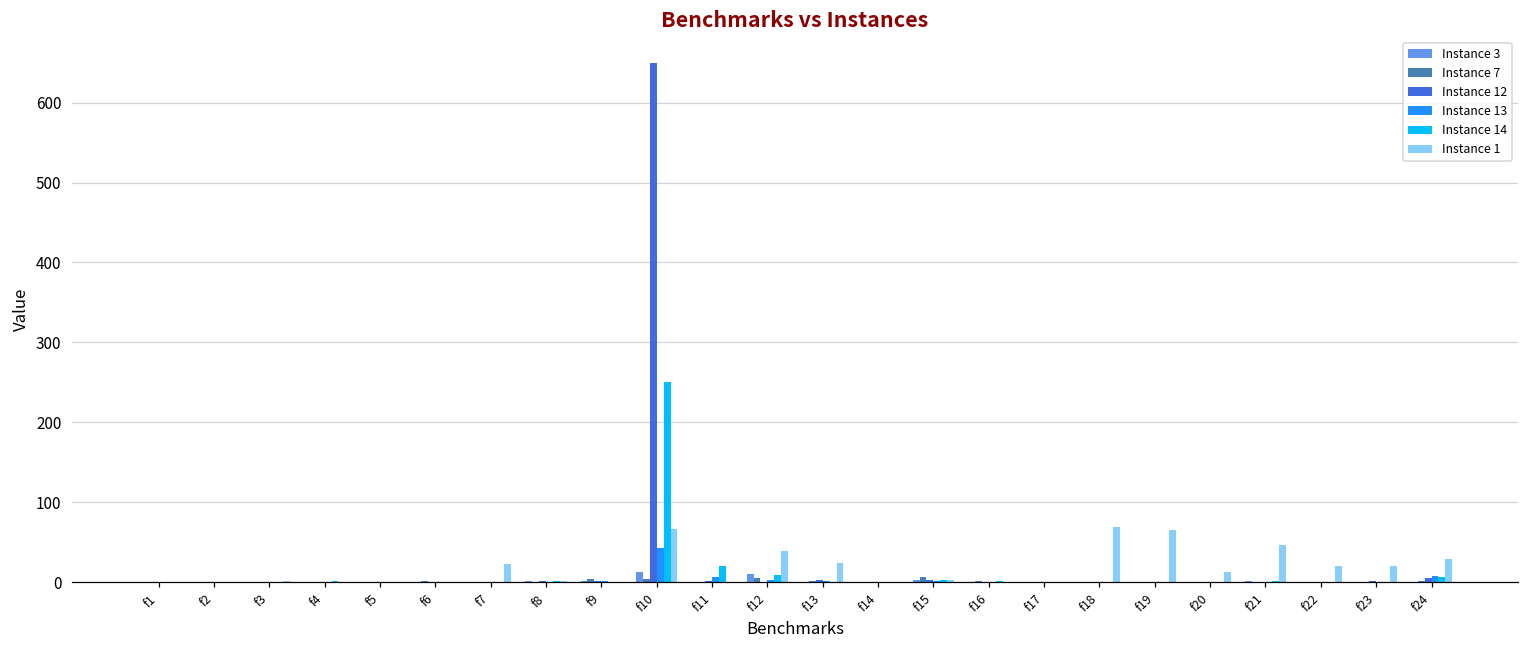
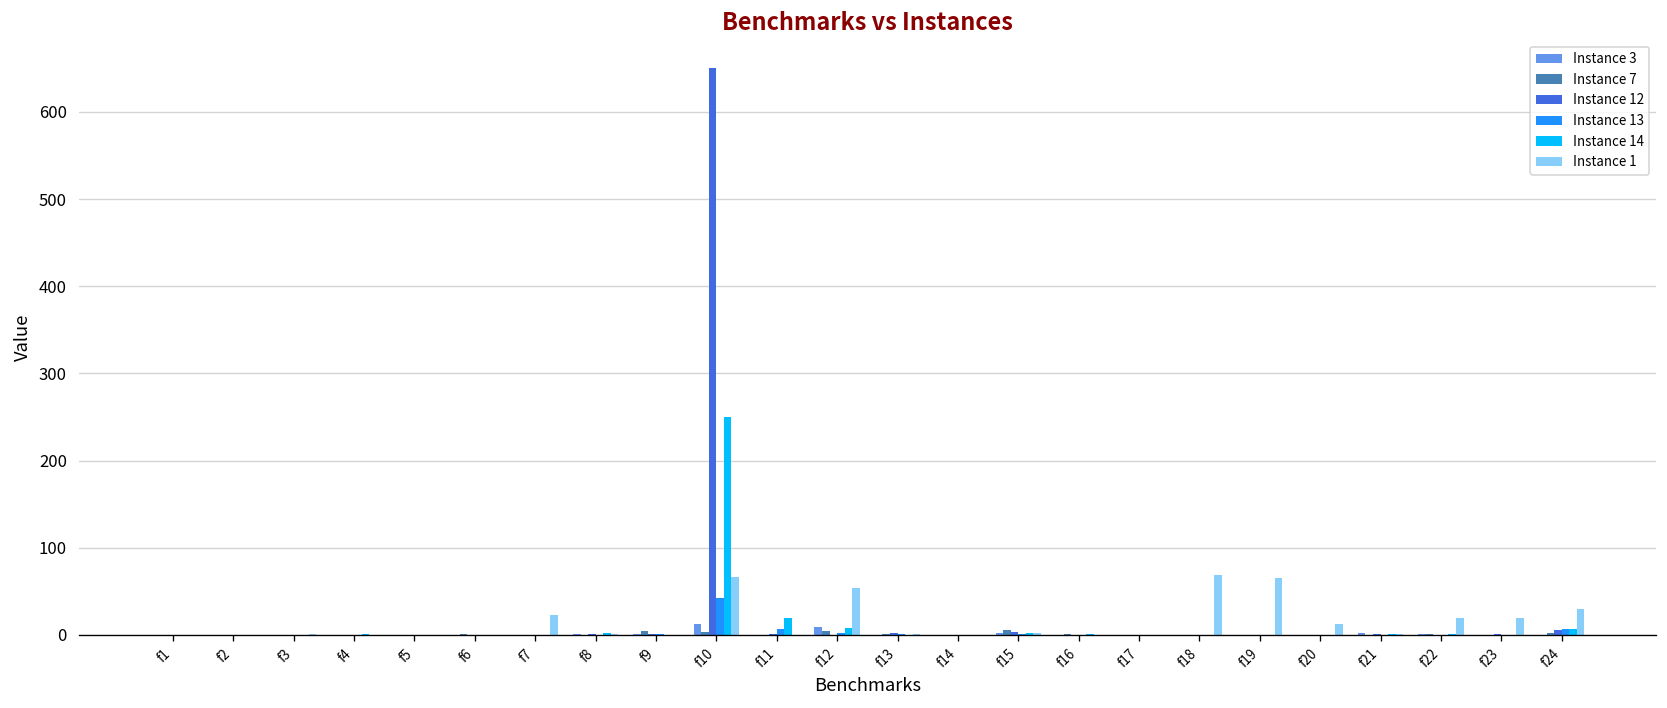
Instance 1, f12: 40 -> 50
Instance 1, f13: 20 -> 0
Instance 1, f21: 50 -> 0
